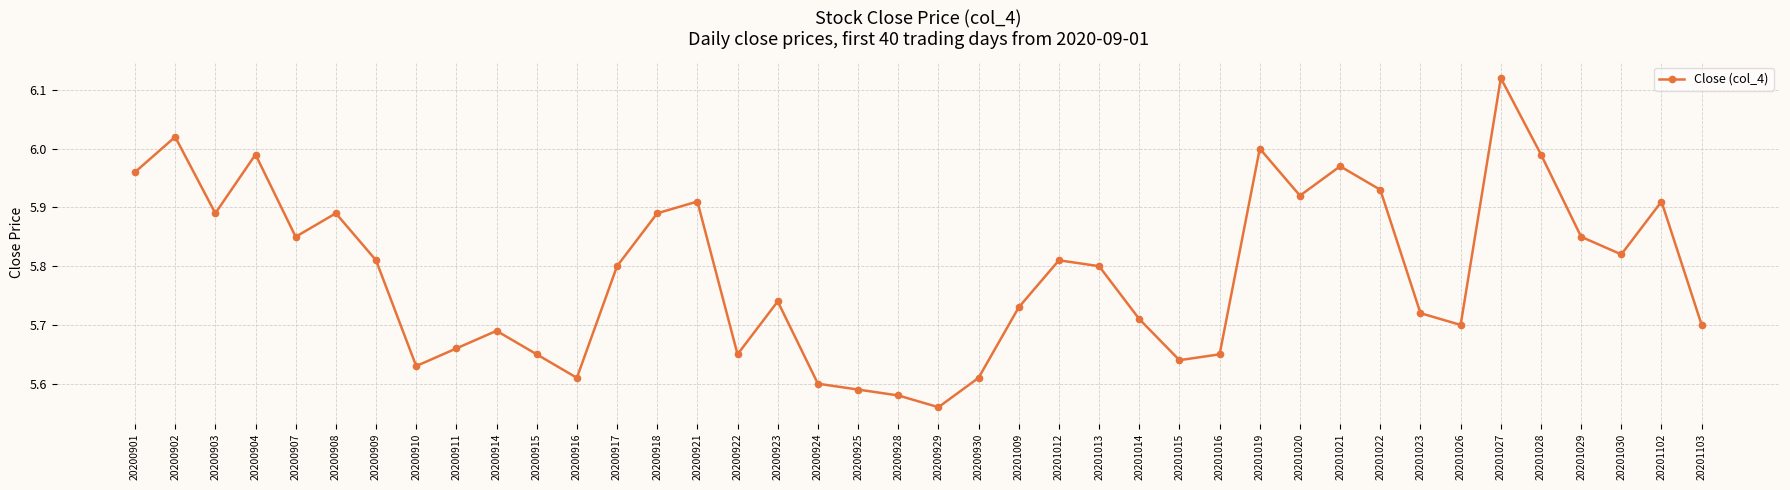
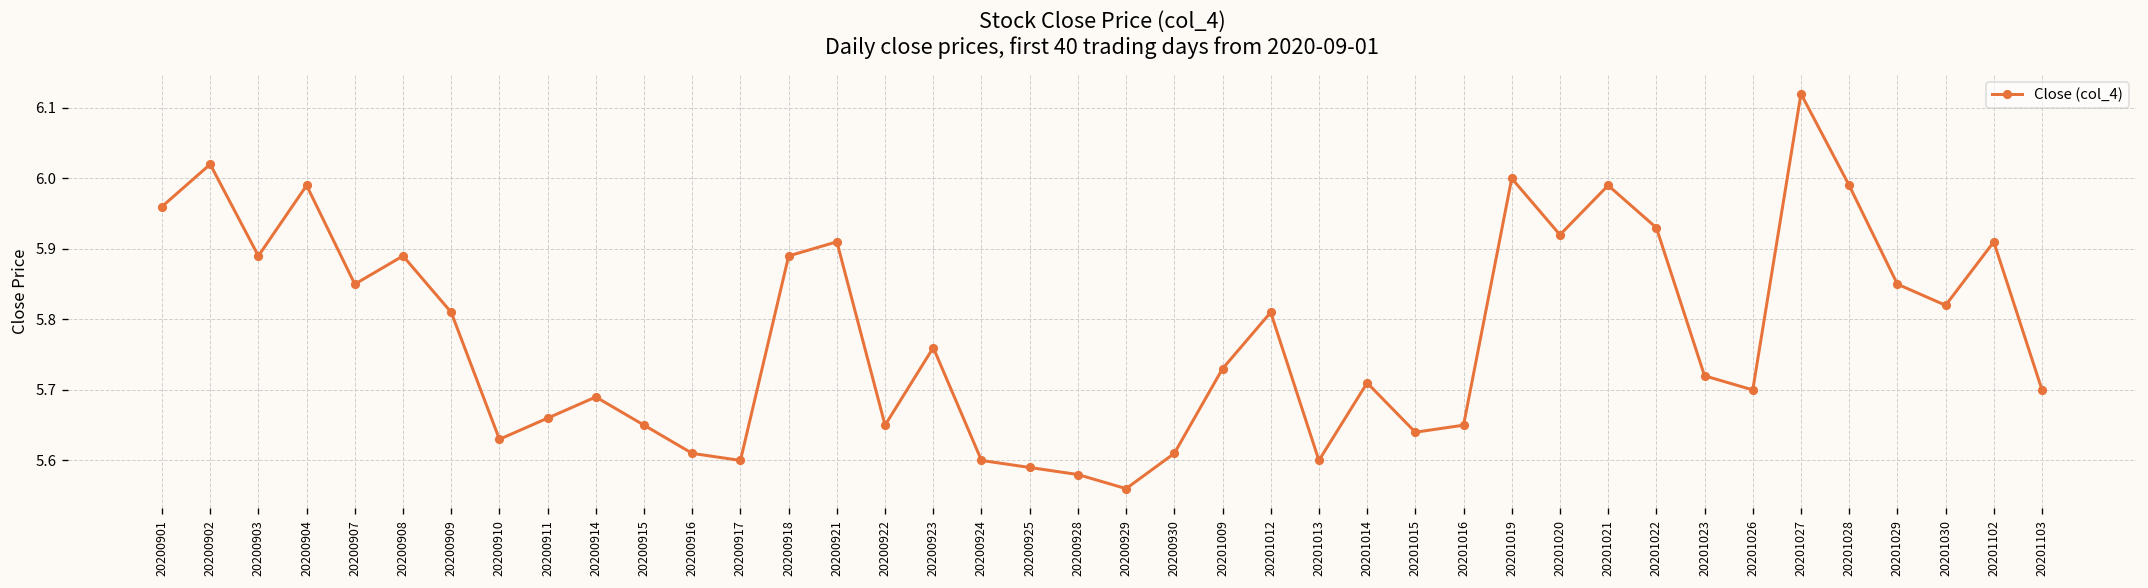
20200917: 5.8 -> 5.6
20200923: 5.74 -> 5.76
20201013: 5.8 -> 5.6
20201021: 5.97 -> 5.99
